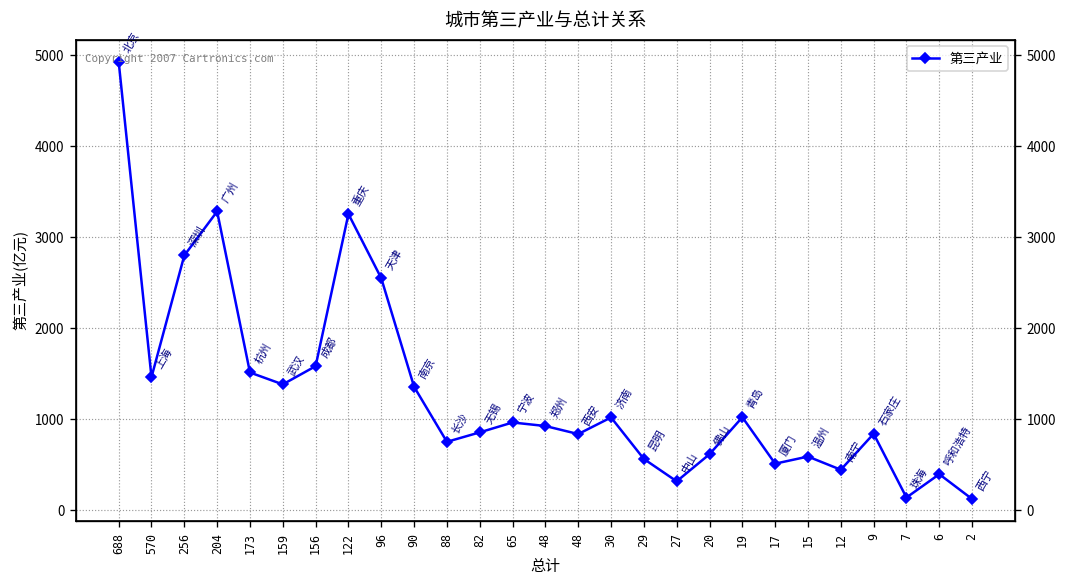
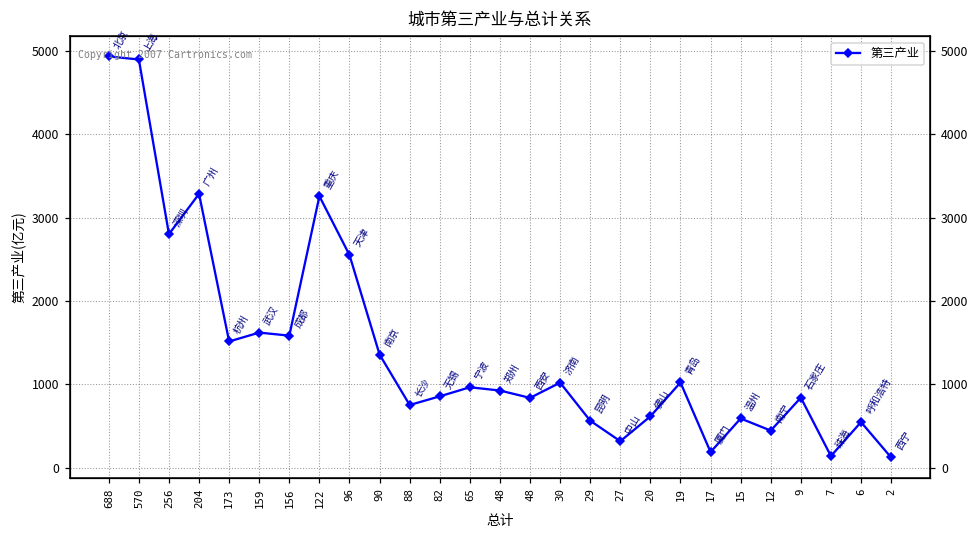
570: 1500 -> 4900
159: 1400 -> 1600
17: 500 -> 200
6: 400 -> 500
